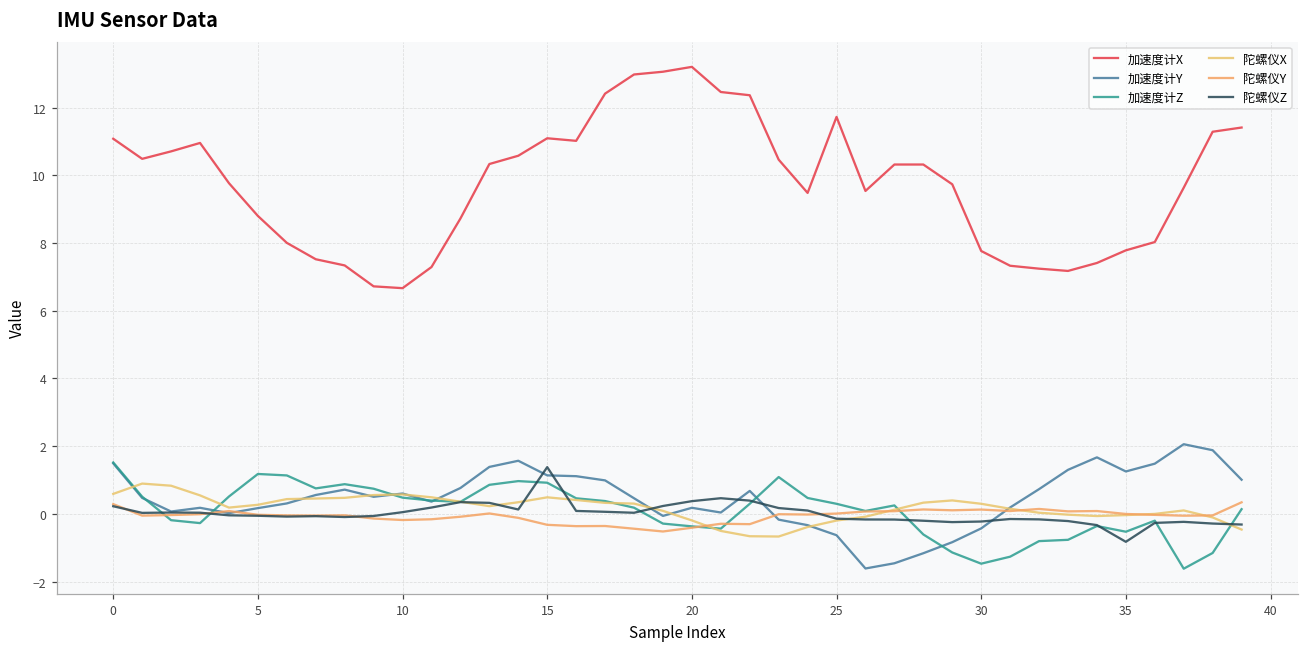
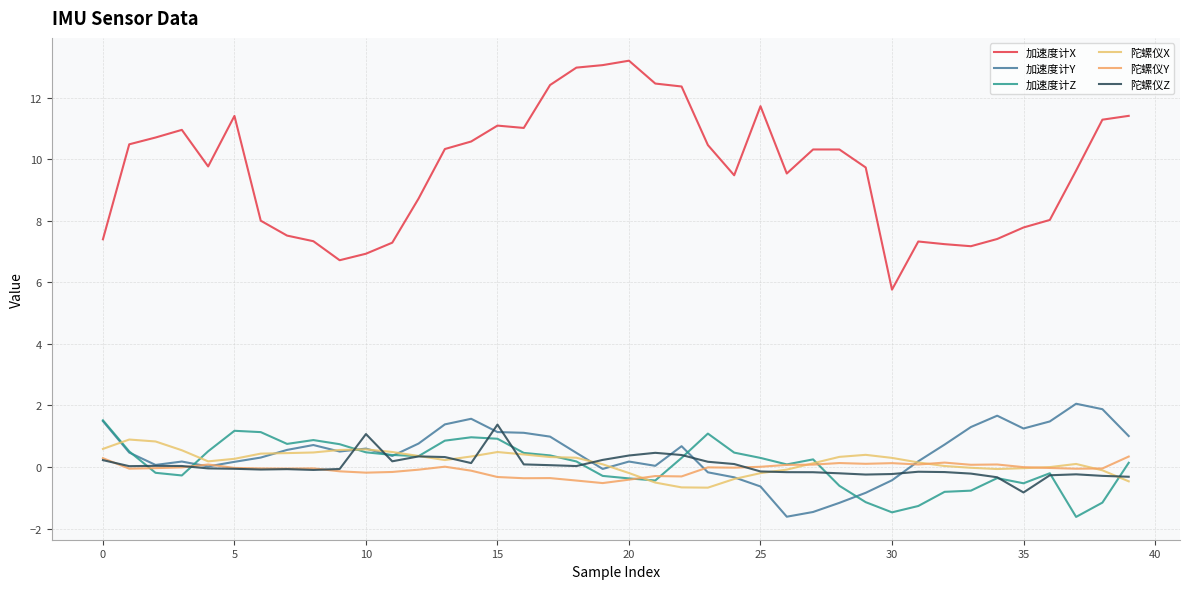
加速度计X, 0: 11.1 -> 7.4
加速度计X, 5: 8.8 -> 11.4
加速度计X, 10: 6.7 -> 6.9
陀螺仪Z, 10: 0.0 -> 1.1
加速度计X, 30: 7.8 -> 5.8
